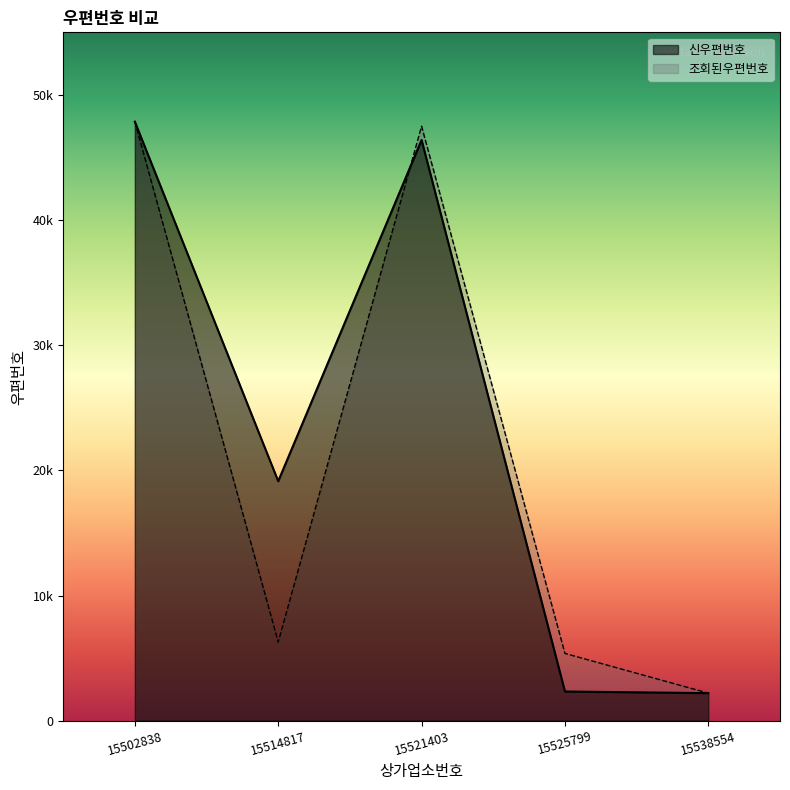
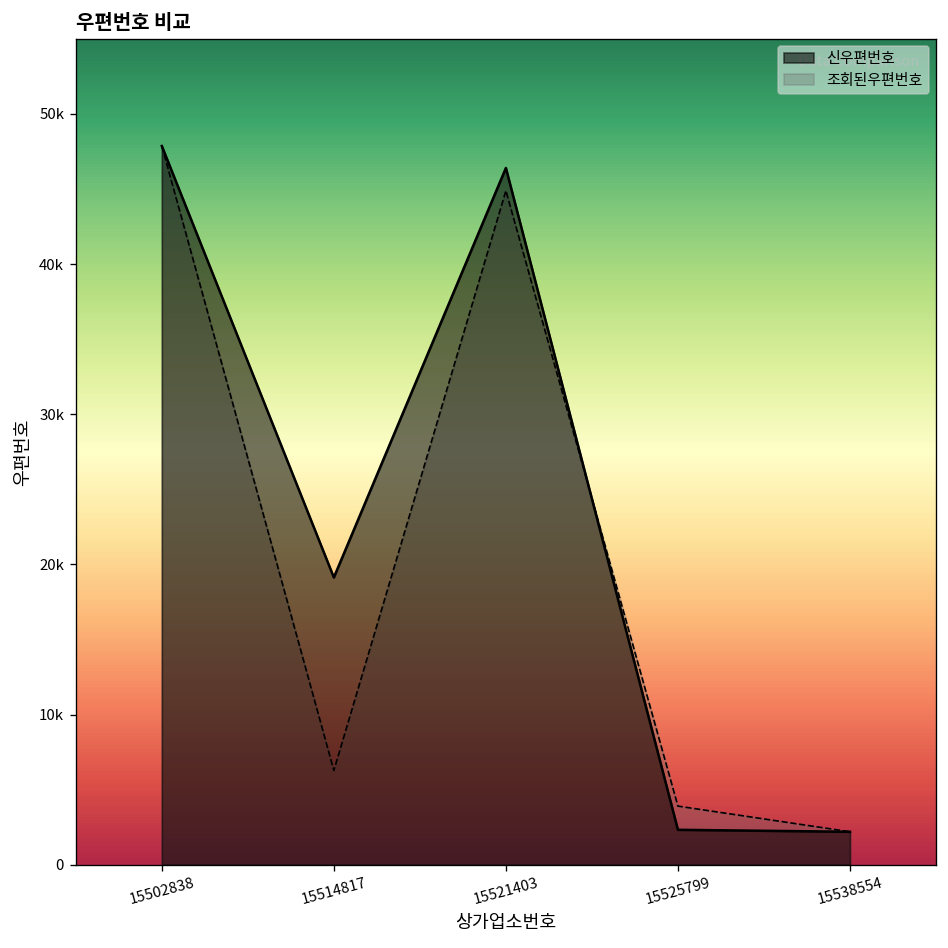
조회된우편번호, 15521403: 47500 -> 44900
조회된우편번호, 15525799: 5400 -> 3900
